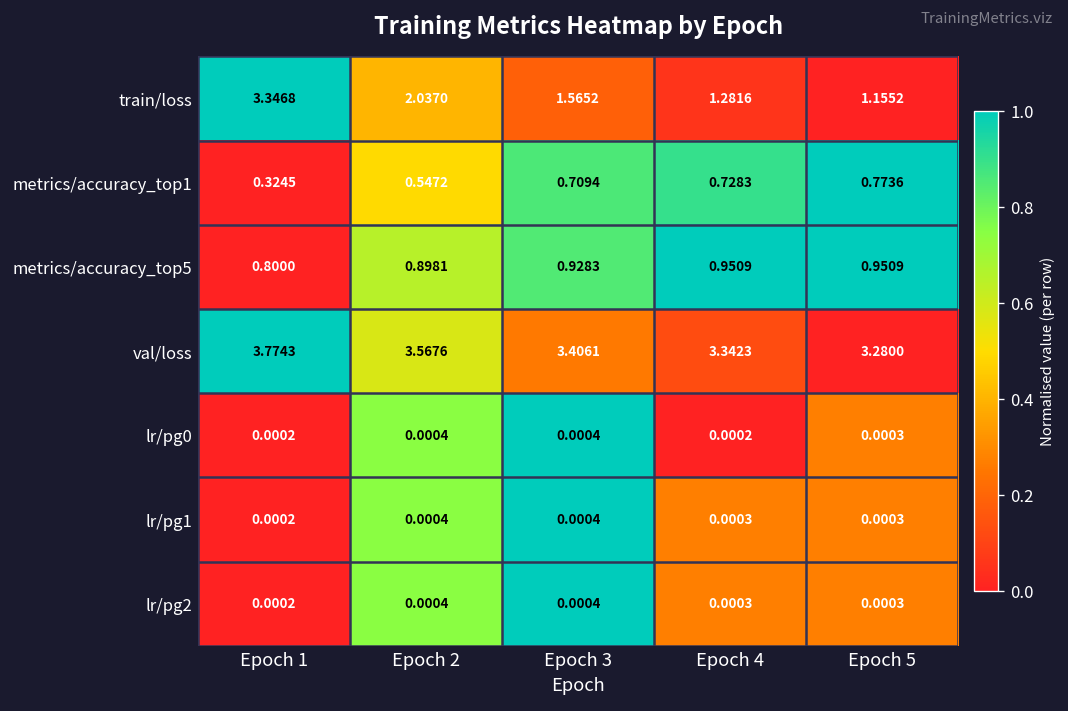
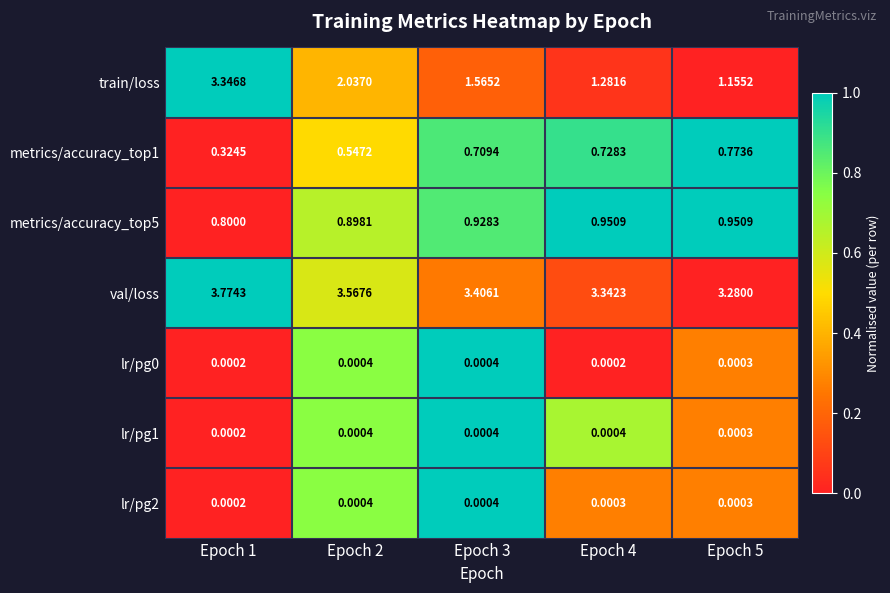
lr/pg1, Epoch 4: 0.0003 -> 0.0004
